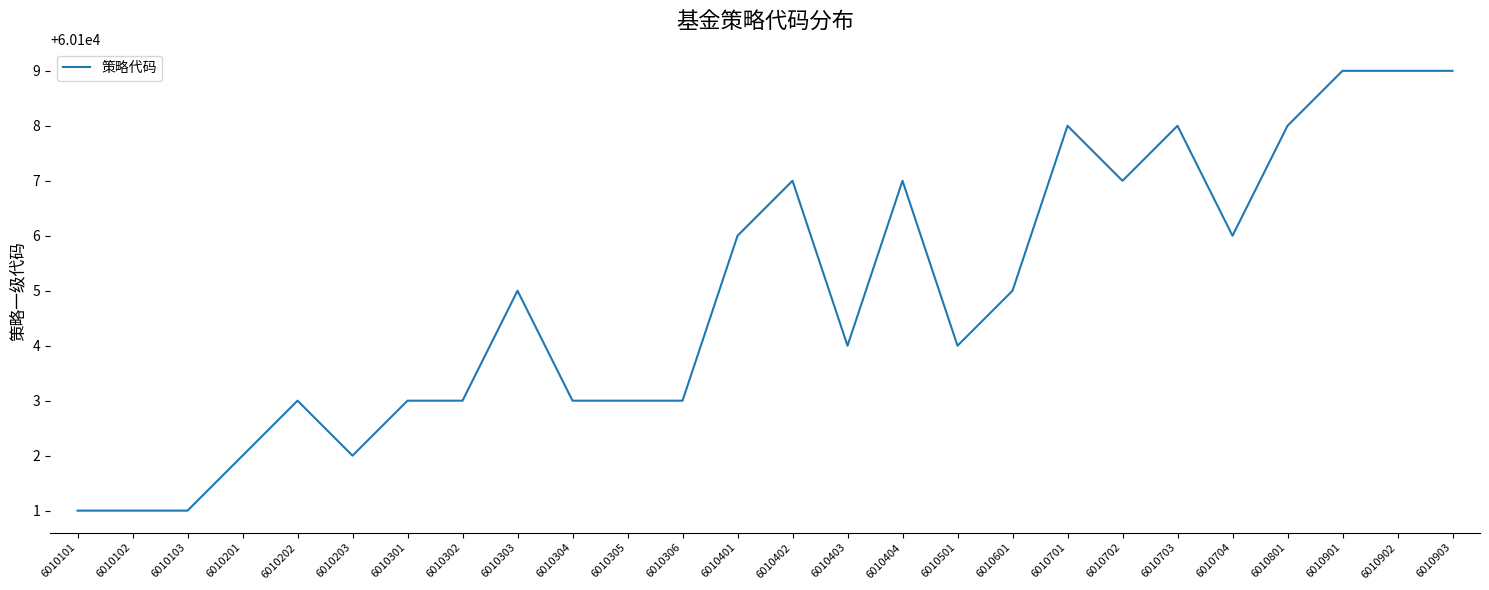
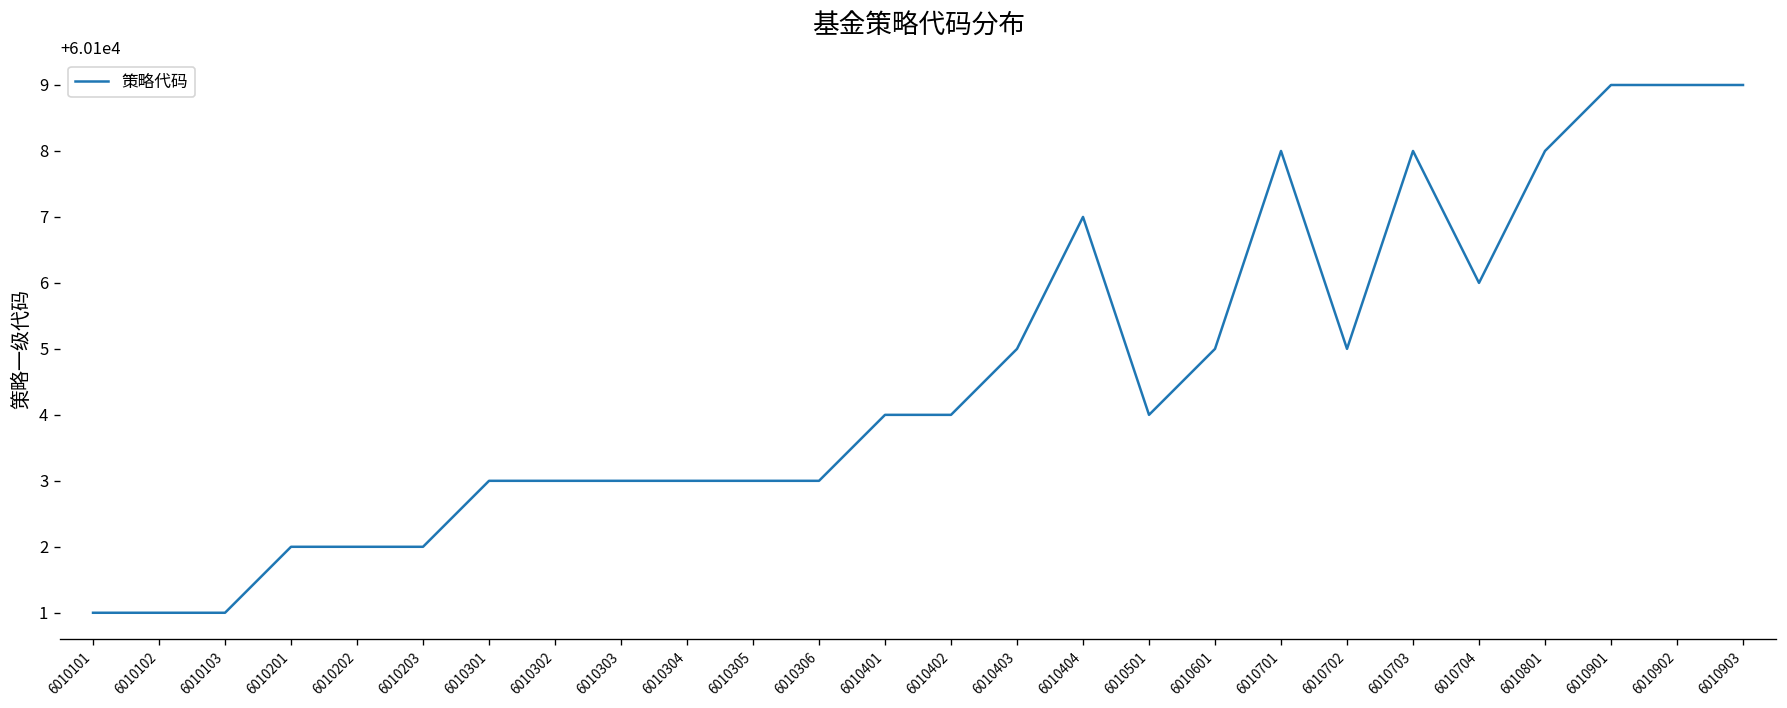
6010202: 60103 -> 60102
6010303: 60105 -> 60103
6010401: 60106 -> 60104
6010402: 60107 -> 60104
6010403: 60104 -> 60105
6010702: 60107 -> 60105
